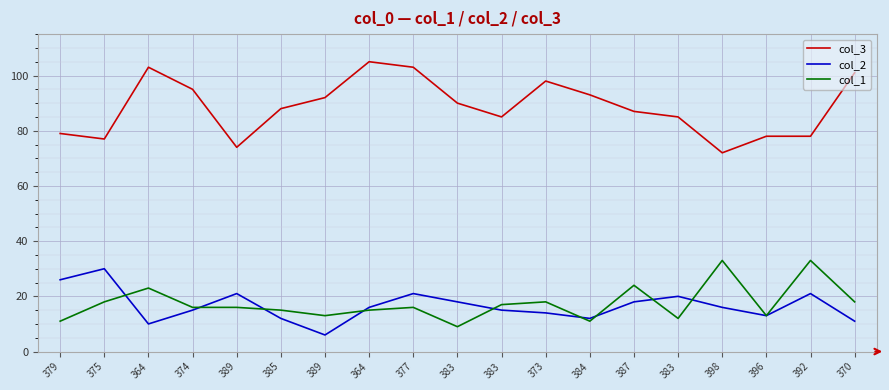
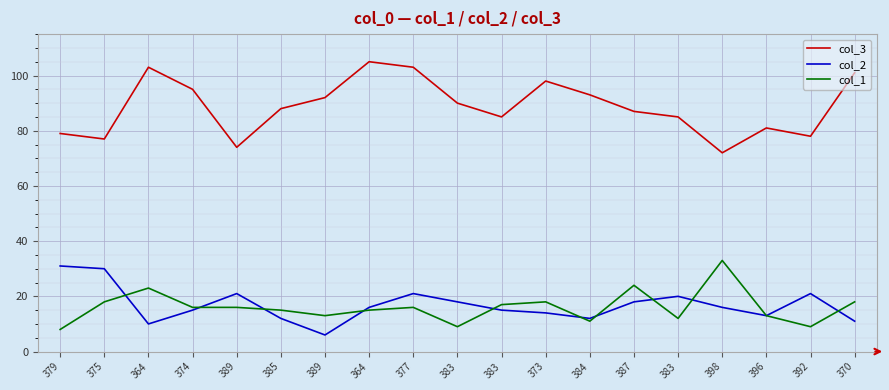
col_2, 379: 26 -> 31
col_1, 379: 11 -> 8
col_3, 396: 78 -> 81
col_1, 392: 33 -> 9
